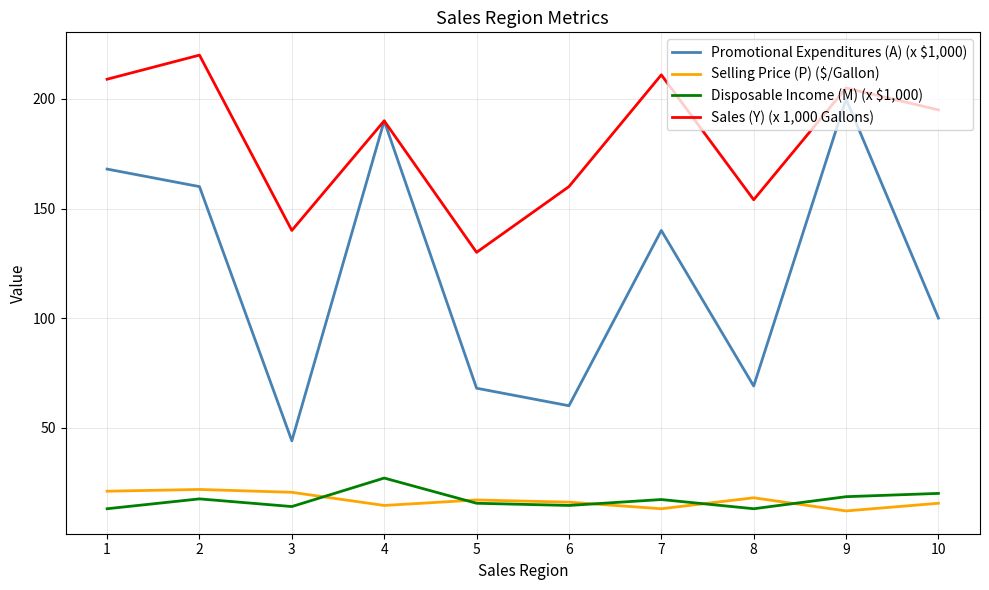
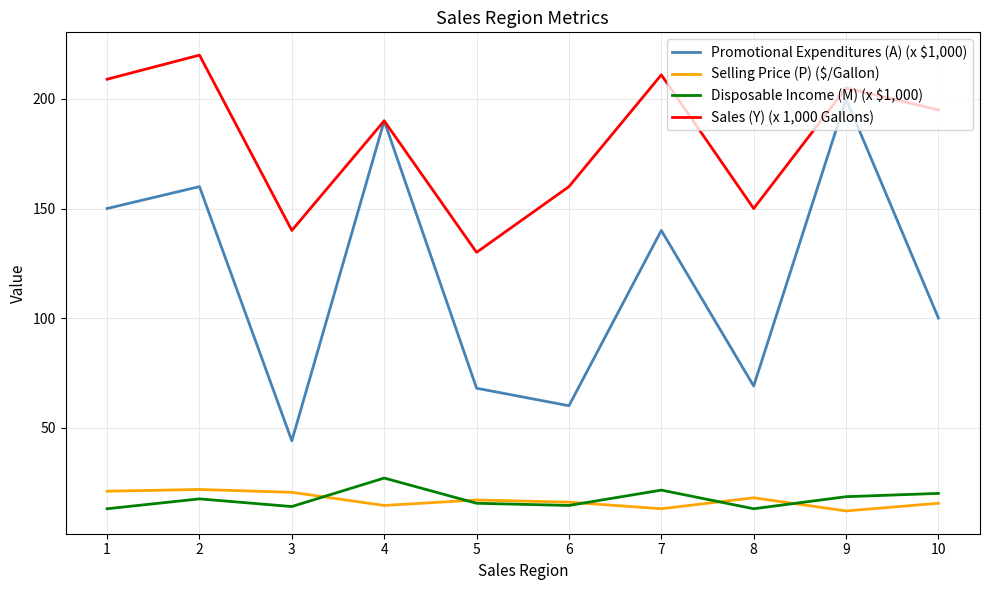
Promotional Expenditures (A) (x $1,000), 1: 168 -> 150
Disposable Income (M) (x $1,000), 7: 17 -> 22
Sales (Y) (x 1,000 Gallons), 8: 154 -> 150
